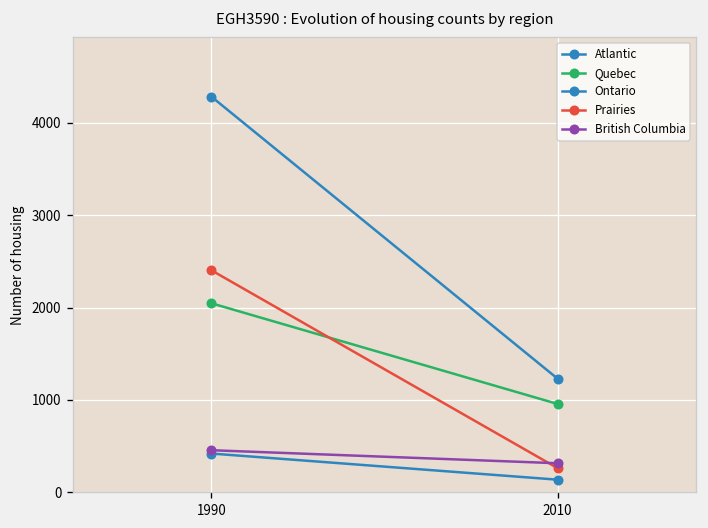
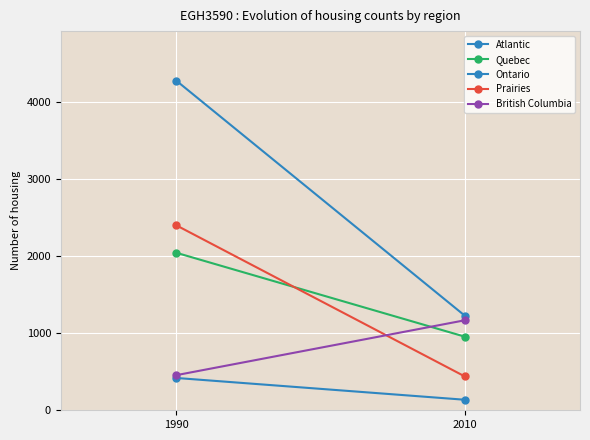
Prairies, 2010: 300 -> 400
British Columbia, 2010: 300 -> 1200
